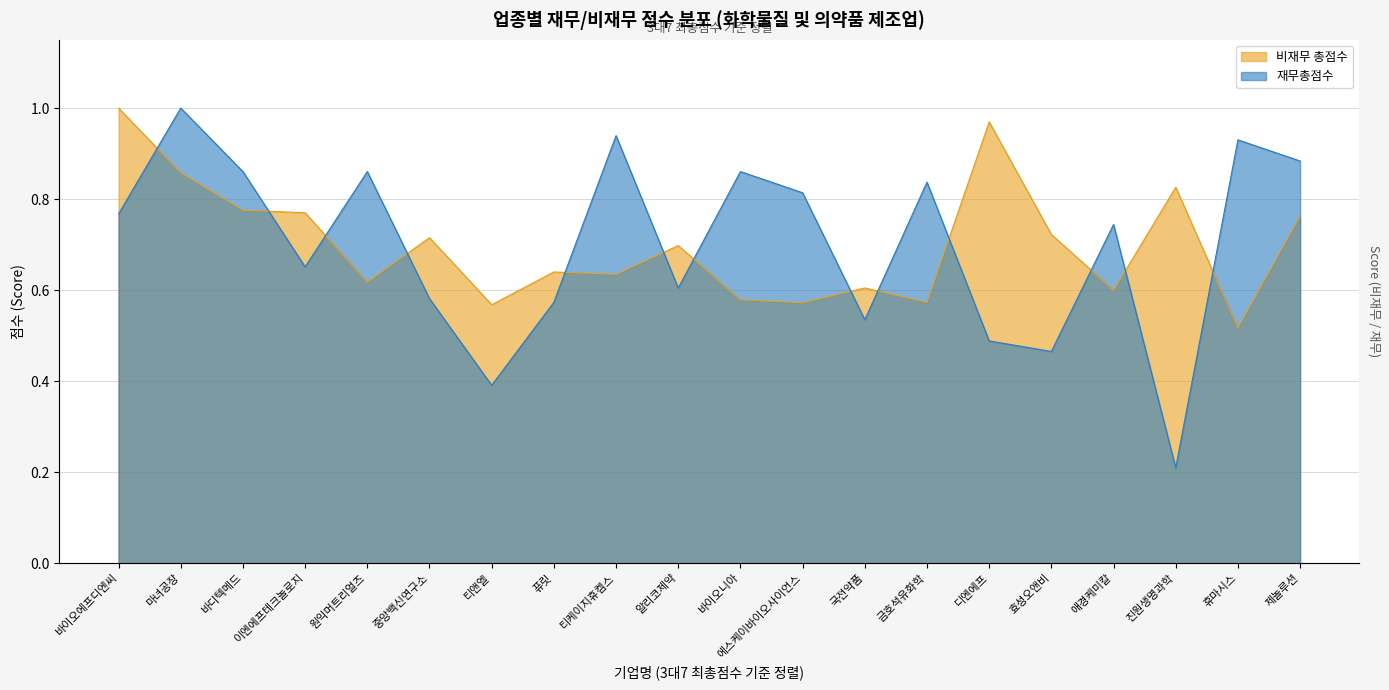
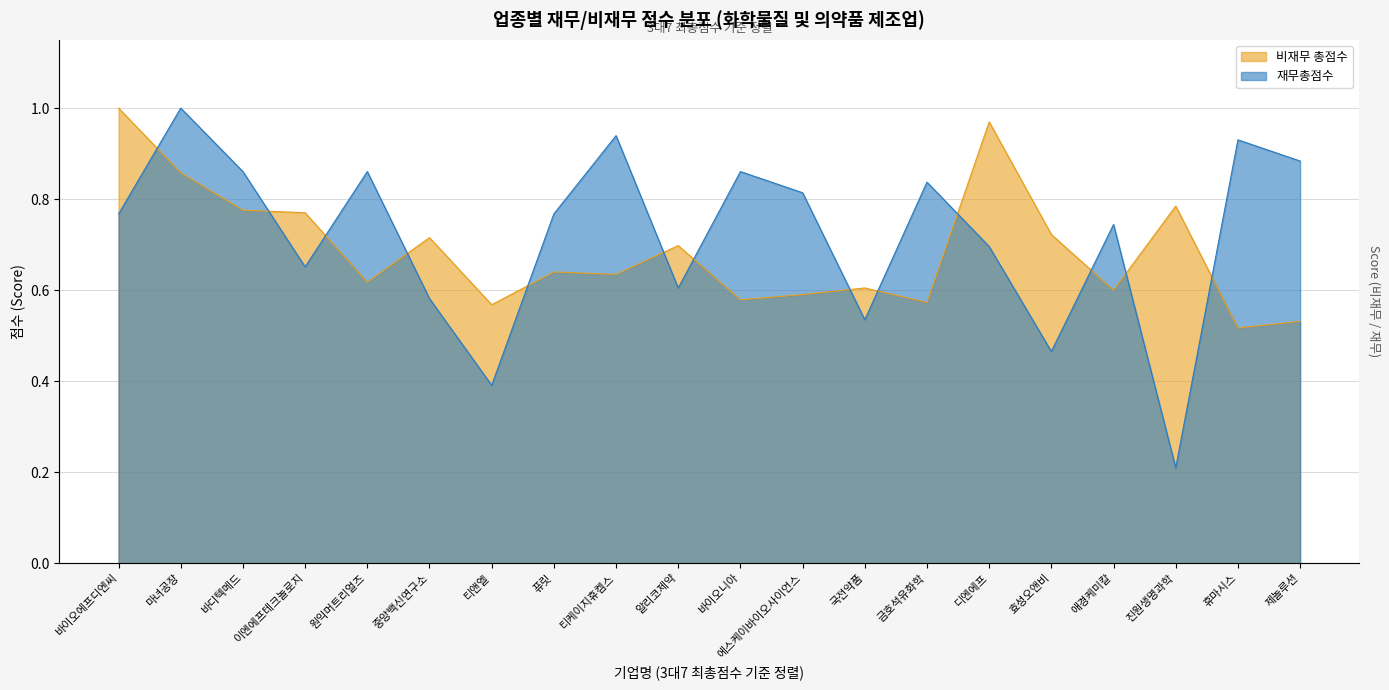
재무총점수, 퓨릿: 0.57 -> 0.77
비재무 총점수, 에스케이바이오사이언스: 0.57 -> 0.59
재무총점수, 디엔에프: 0.49 -> 0.70
비재무 총점수, 진원생명과학: 0.83 -> 0.78
비재무 총점수, 제놀루션: 0.76 -> 0.53
